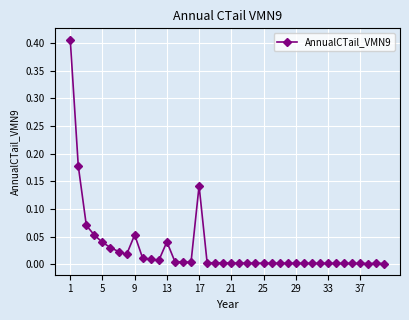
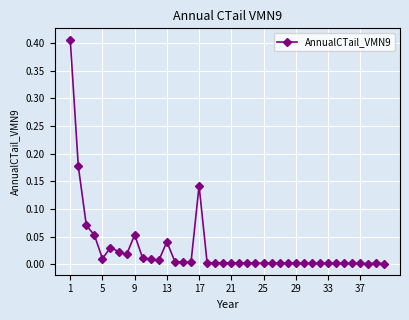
5: 0.04 -> 0.01
